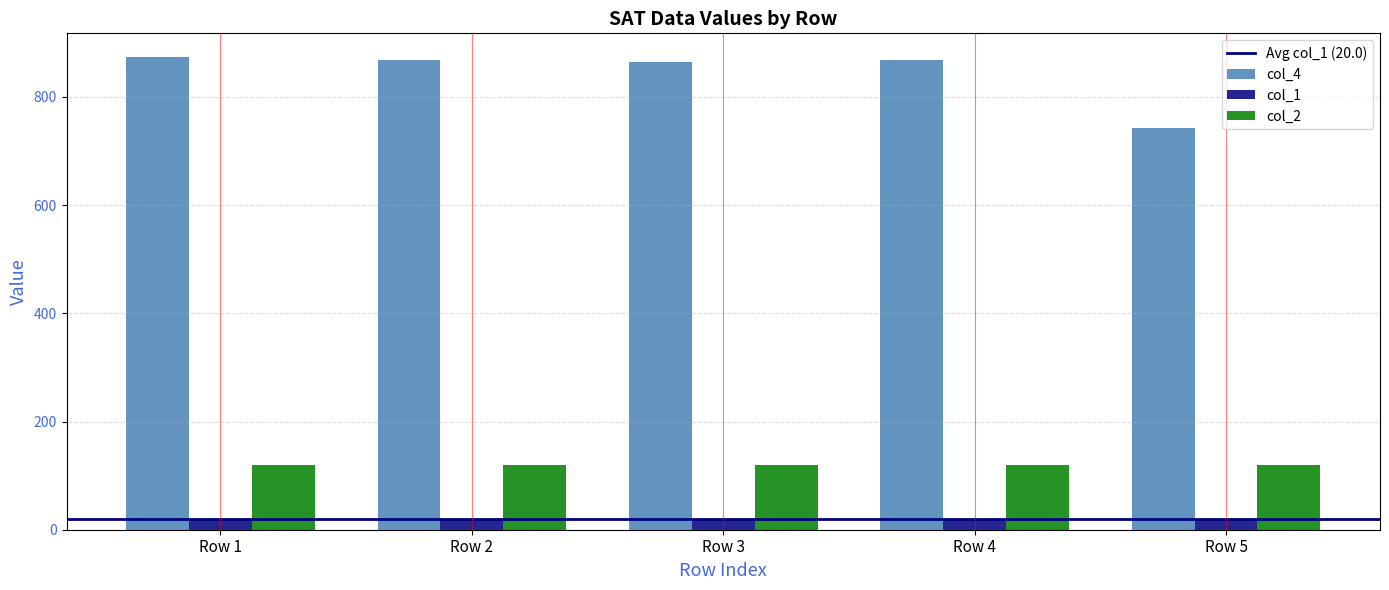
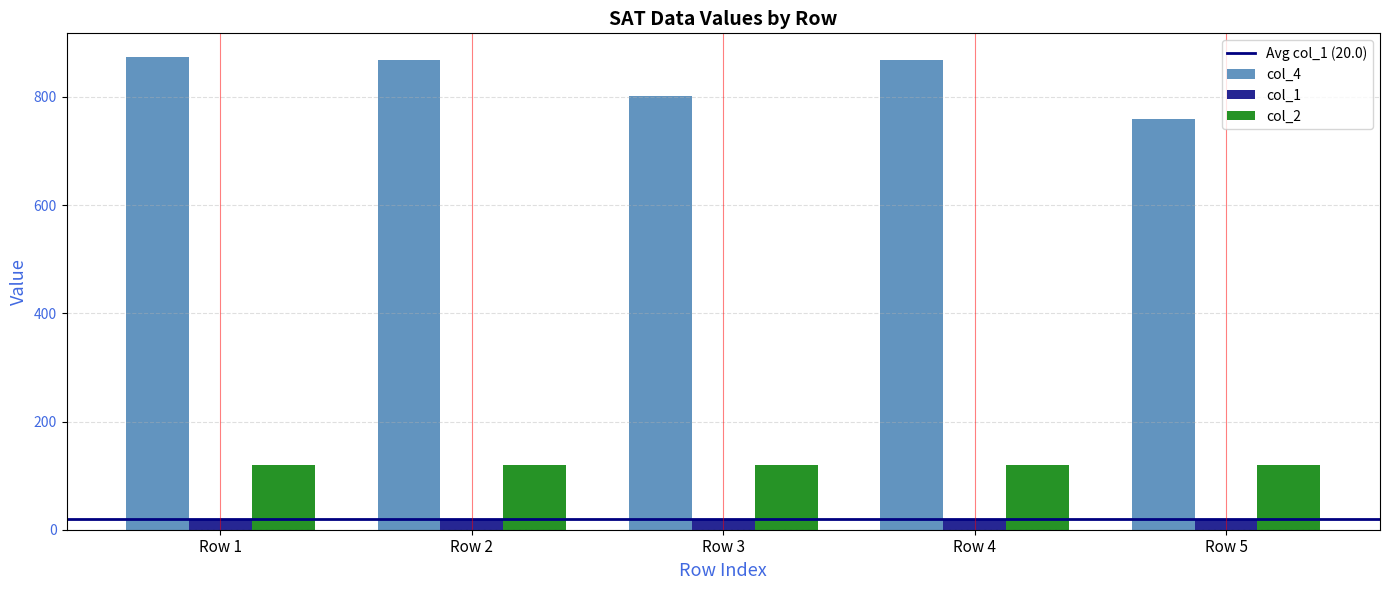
col_4, Row 3: 870 -> 800
col_4, Row 5: 740 -> 760
